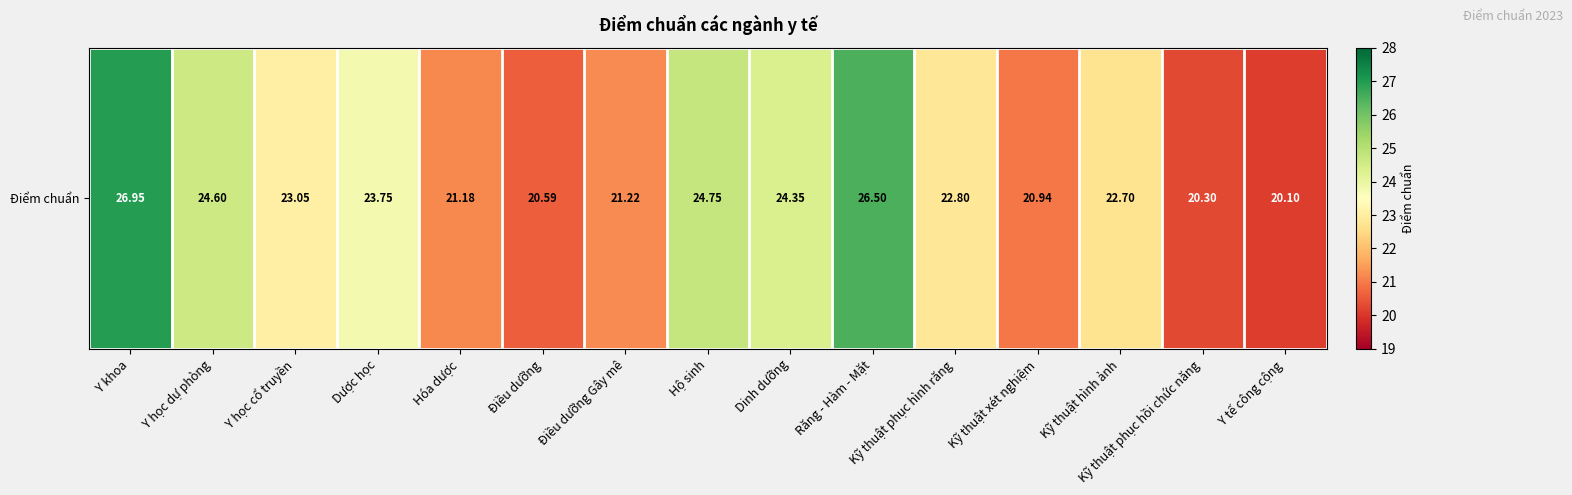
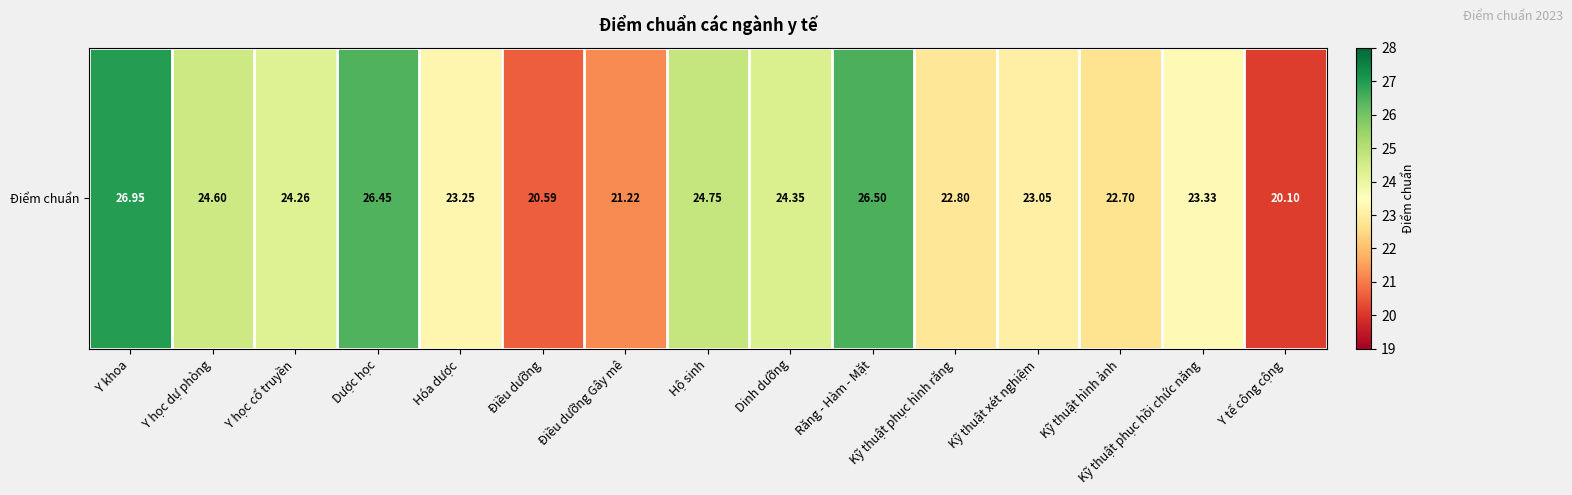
Điểm chuẩn, Y học cổ truyền: 23.05 -> 24.26
Điểm chuẩn, Dược học: 23.75 -> 26.45
Điểm chuẩn, Hóa dược: 21.18 -> 23.25
Điểm chuẩn, Kỹ thuật xét nghiệm: 20.94 -> 23.05
Điểm chuẩn, Kỹ thuật phục hồi chức năng: 20.30 -> 23.33
